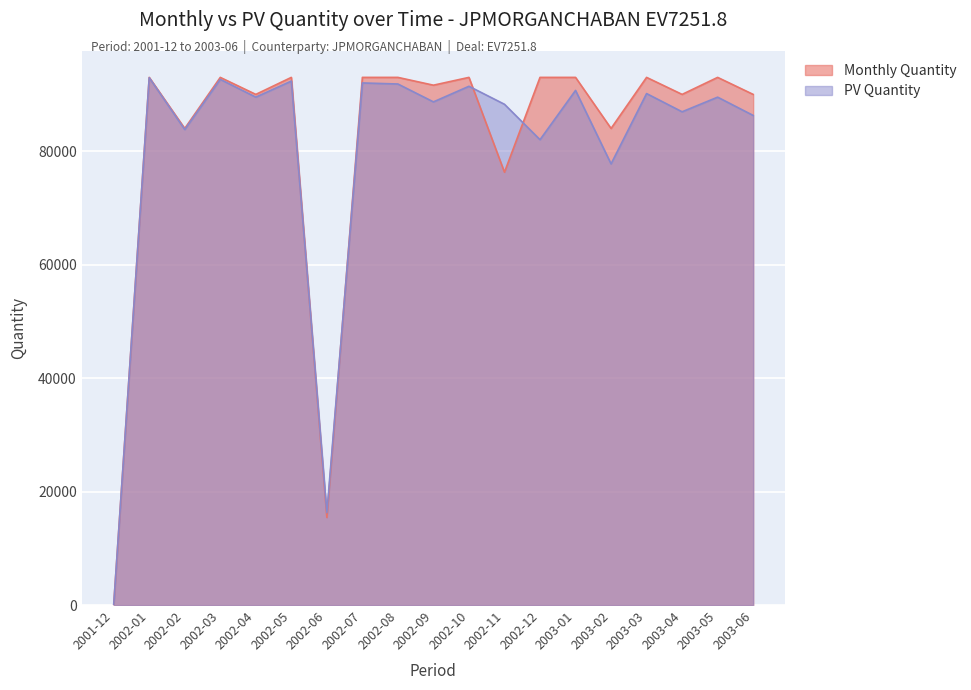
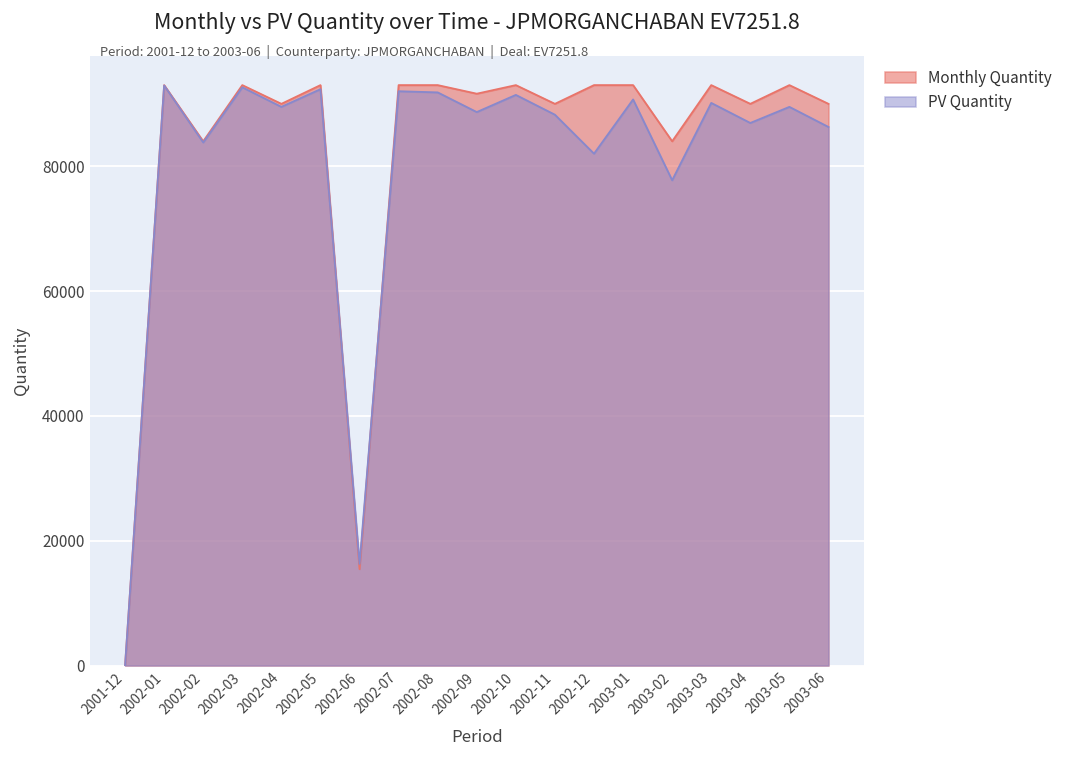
Monthly Quantity, 2002-11: 76000 -> 90000
